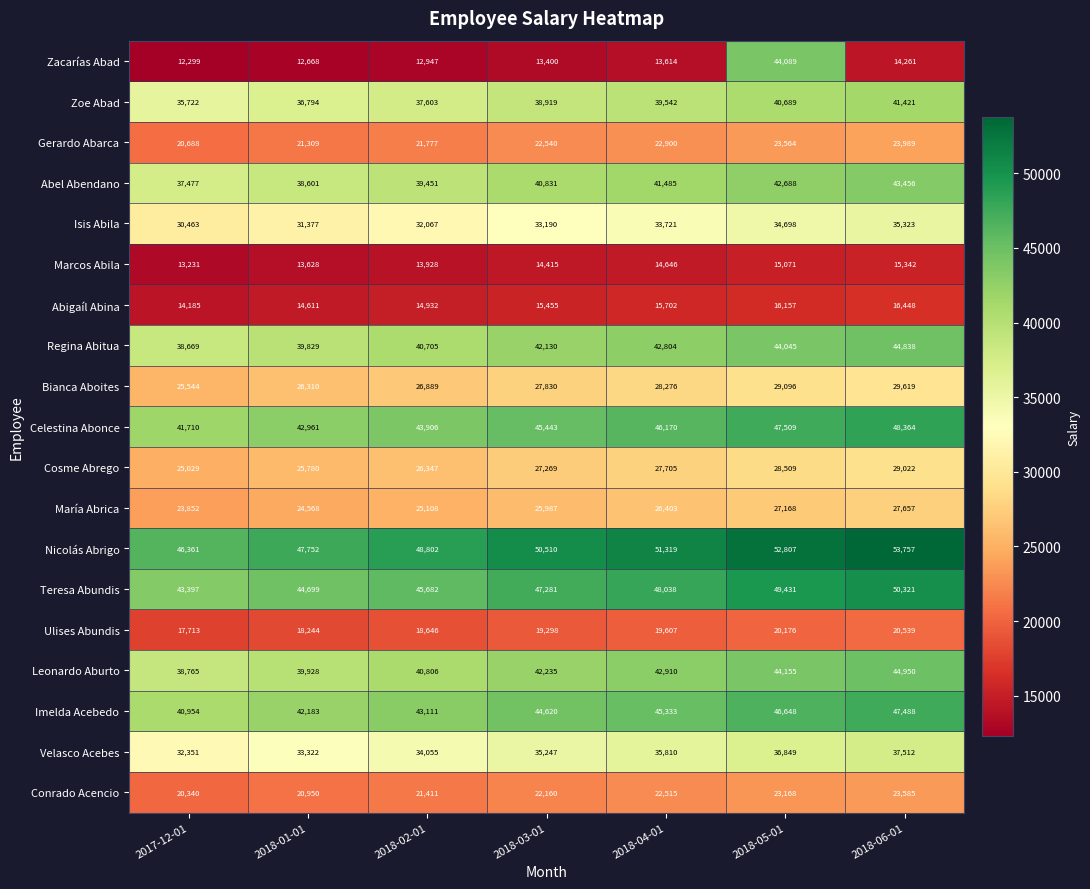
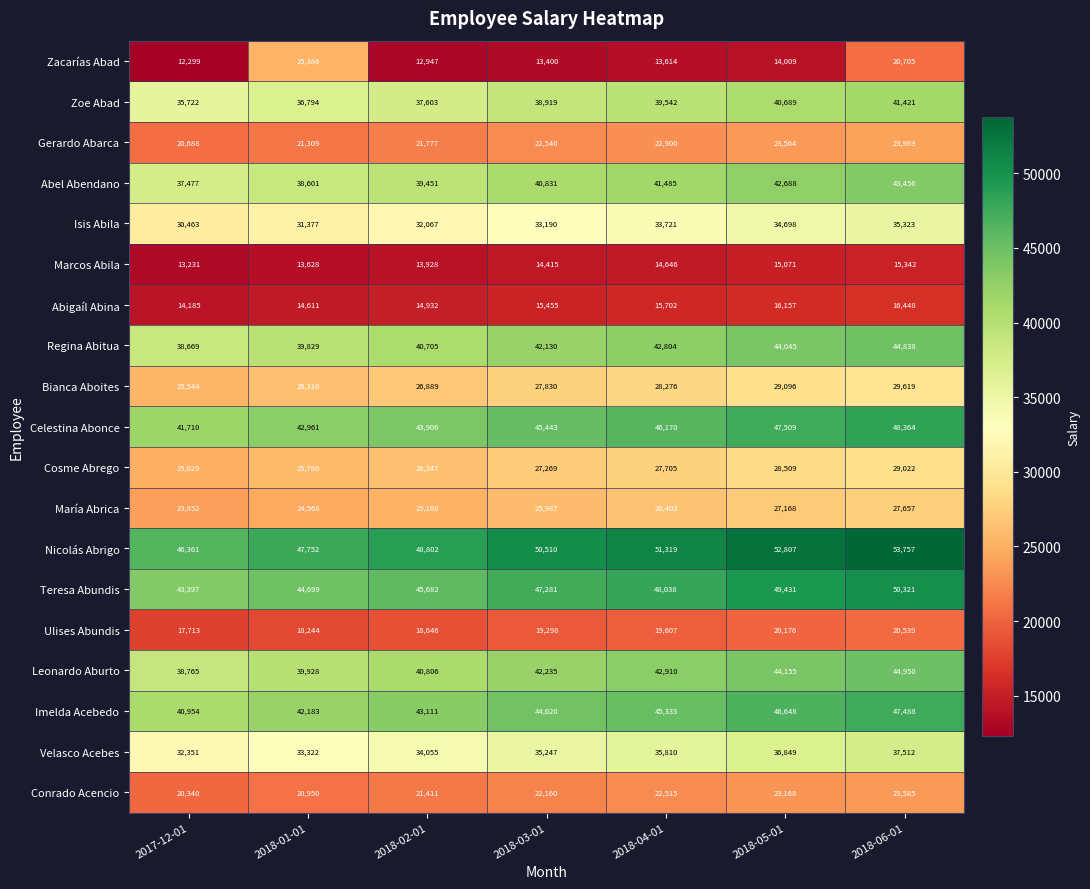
Zacarías Abad, 2018-01-01: 12,668 -> 25,386
Zacarías Abad, 2018-05-01: 44,089 -> 14,009
Zacarías Abad, 2018-06-01: 14,261 -> 20,705
